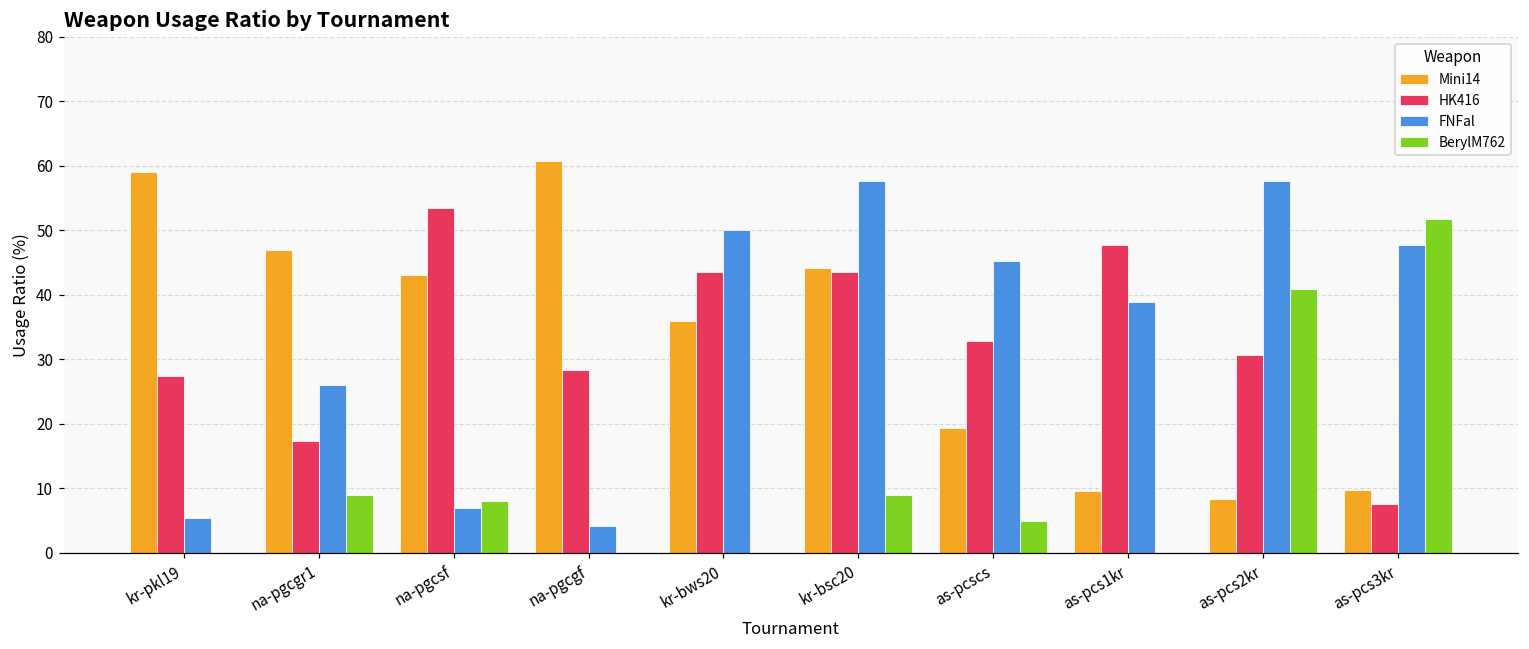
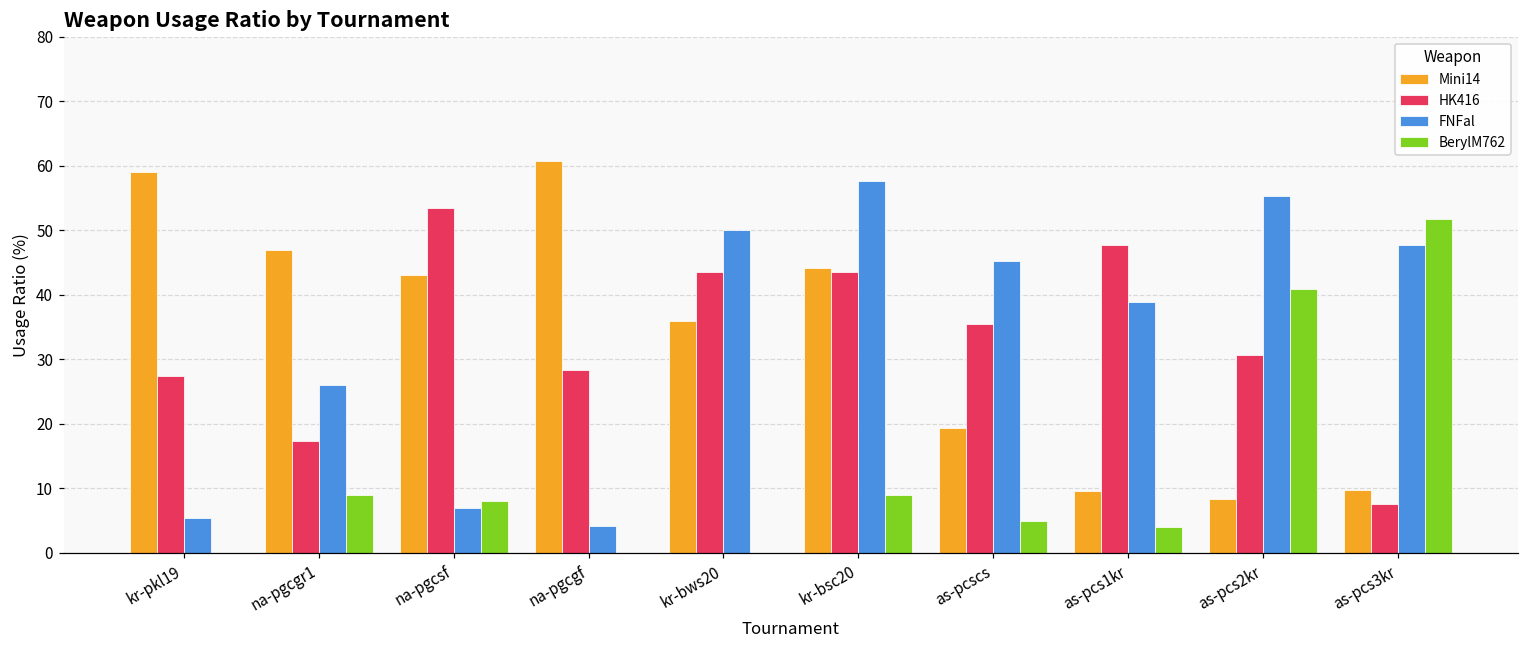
HK416, as-pcscs: 33 -> 36
BerylM762, as-pcs1kr: 0 -> 4
FNFal, as-pcs2kr: 58 -> 55
